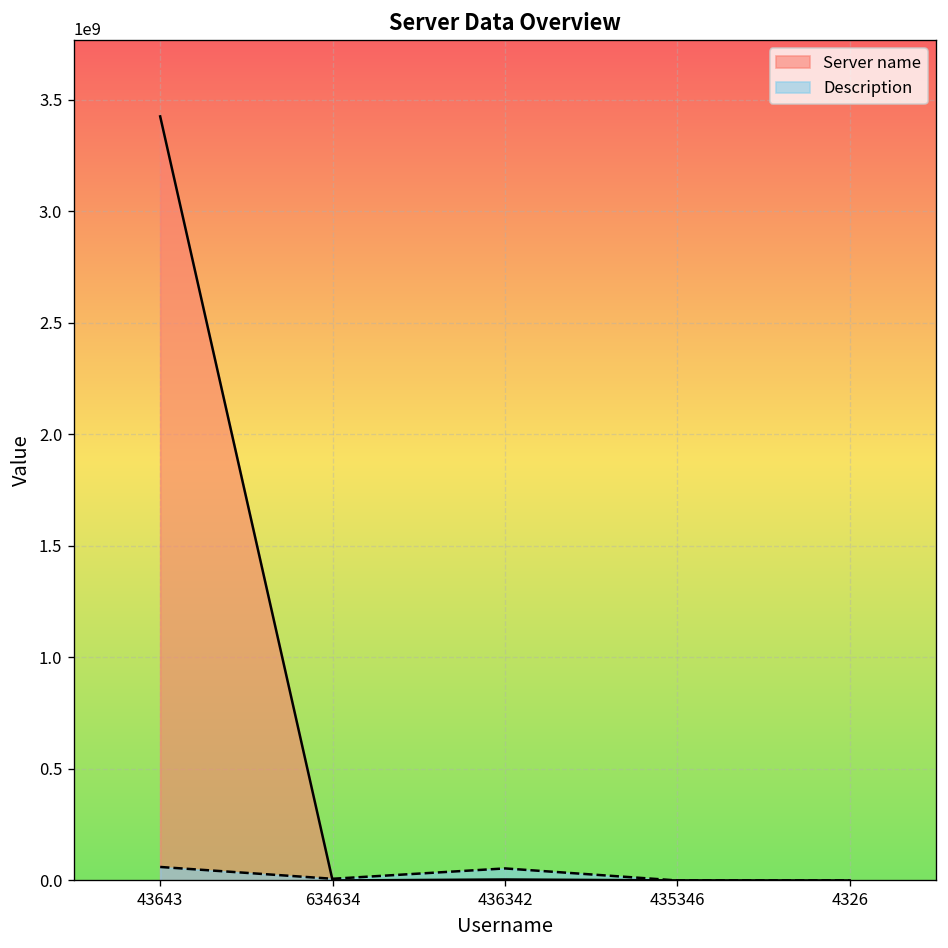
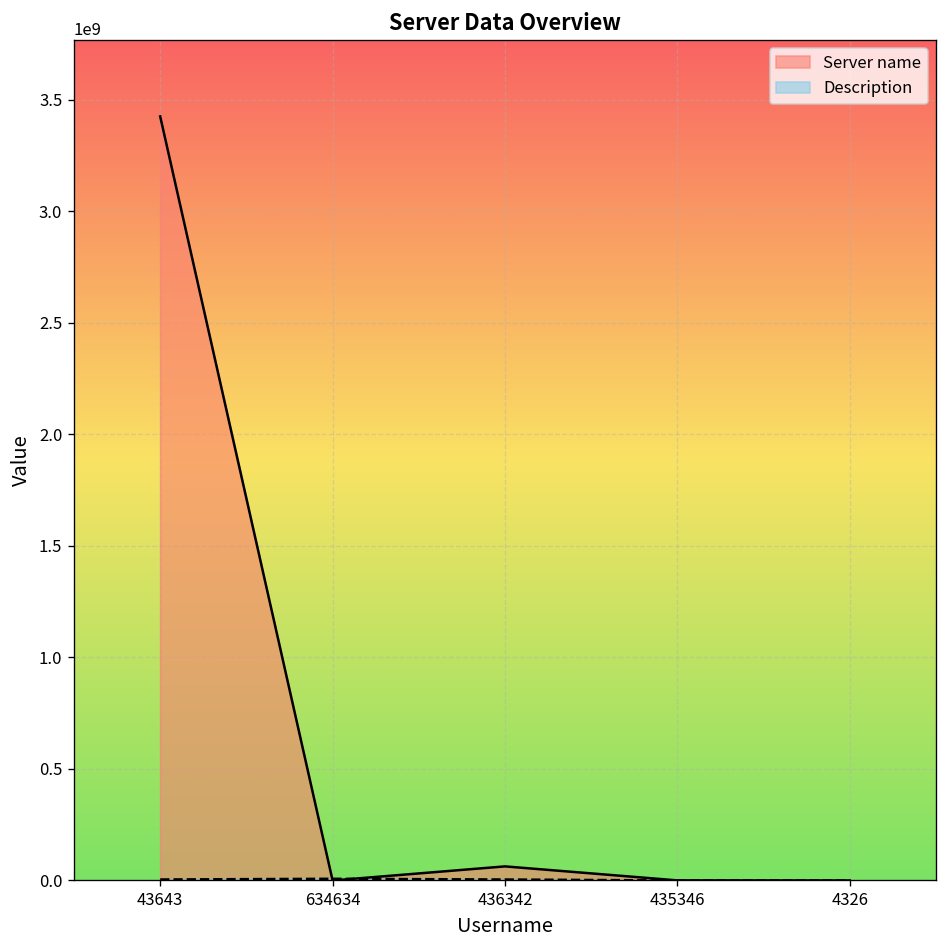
Description, 43643: 60000000 -> 0
Server name, 436342: 0 -> 60000000
Description, 436342: 50000000 -> 0
